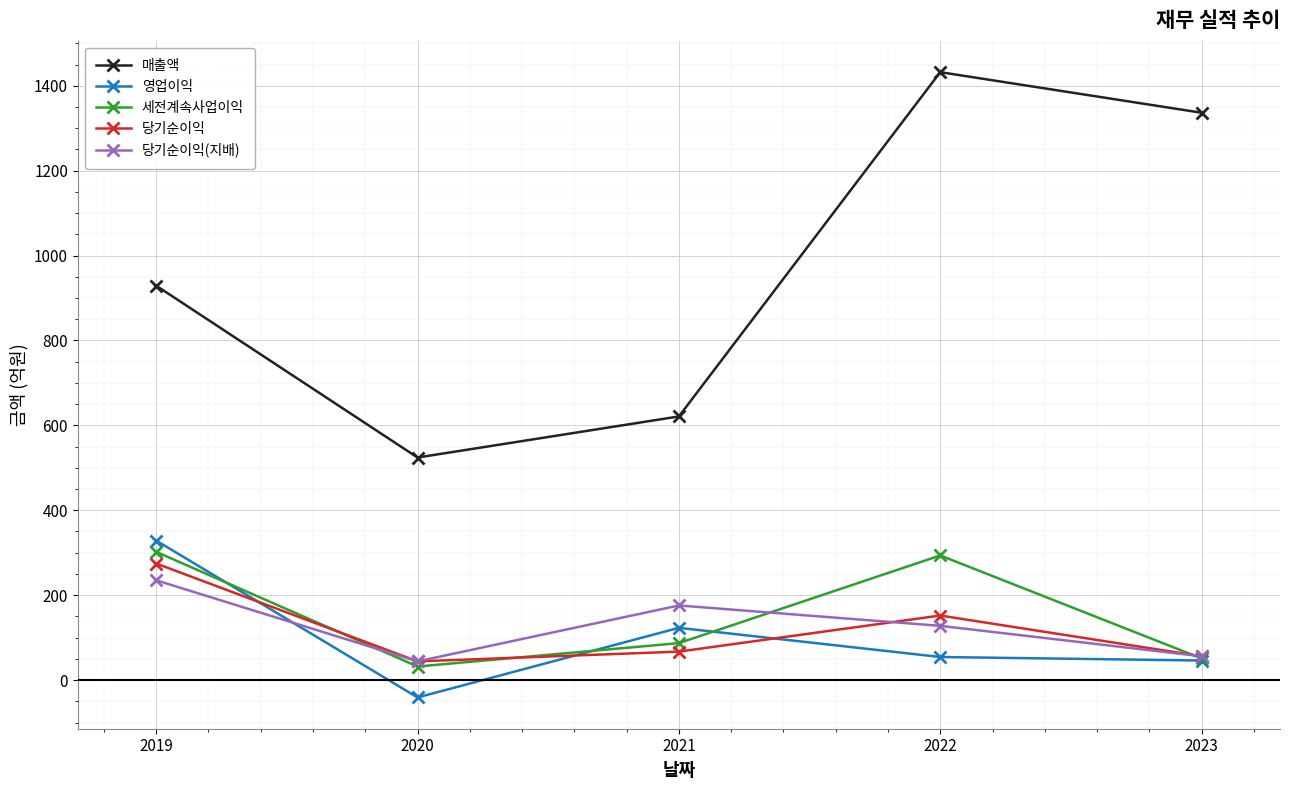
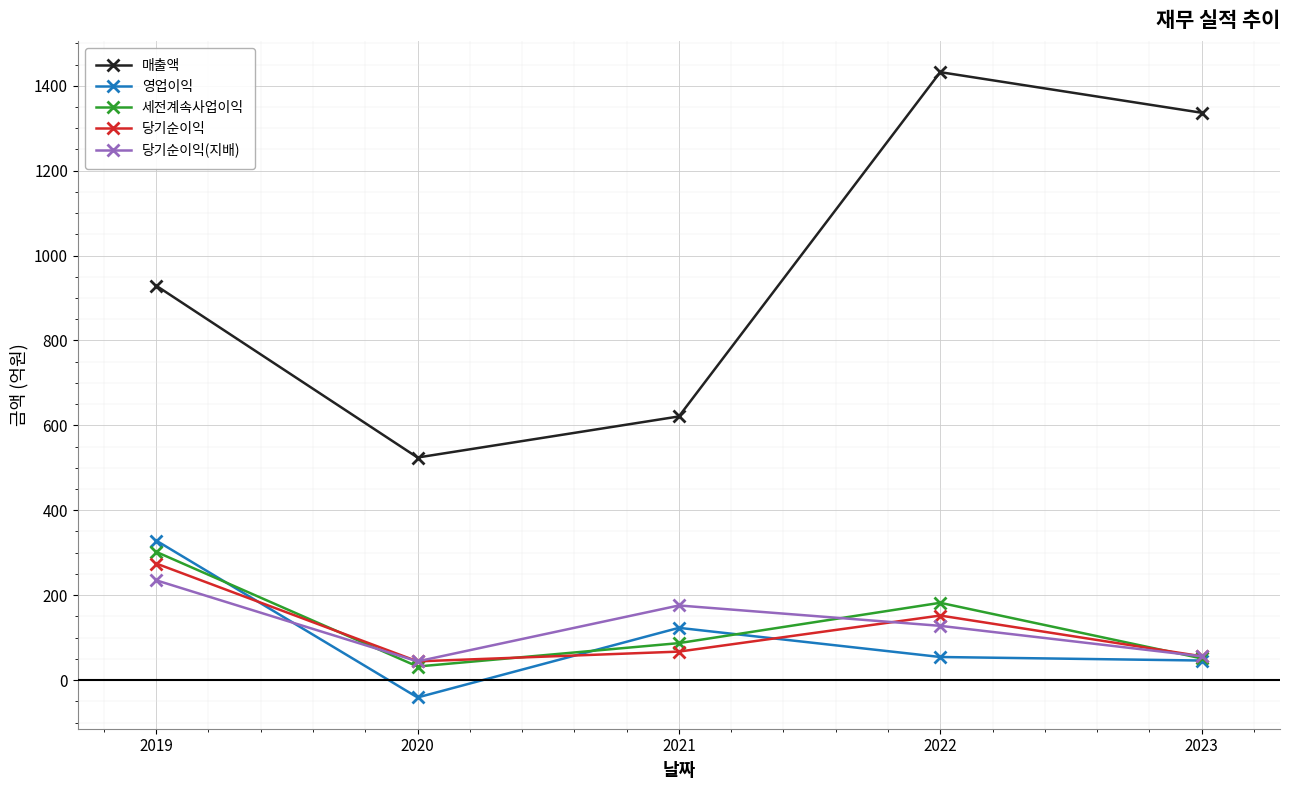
세전계속사업이익, 2022: 290 -> 180
